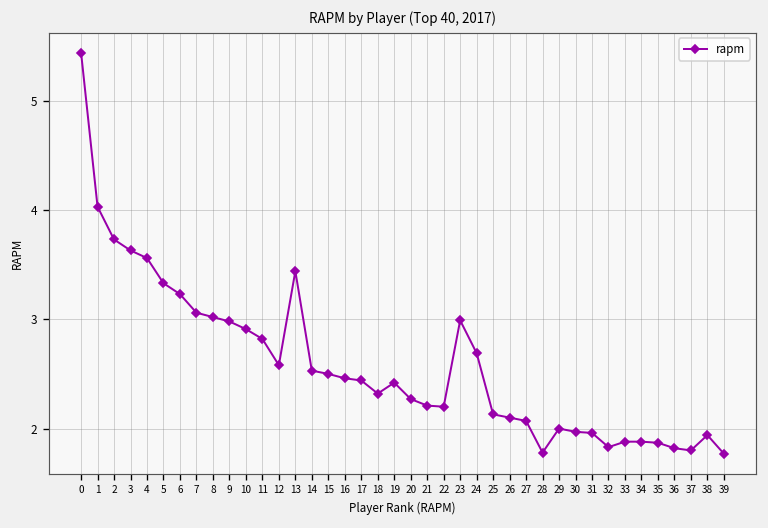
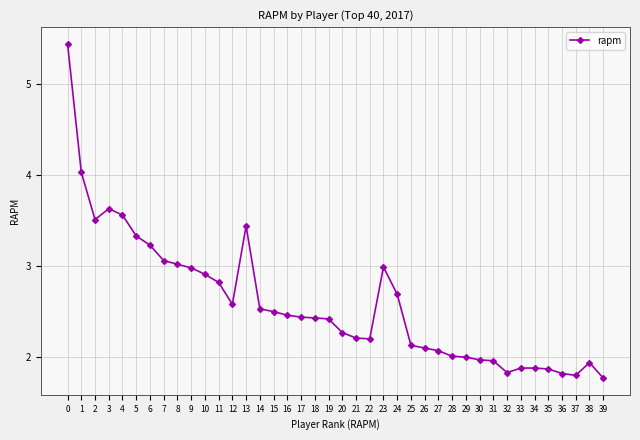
2: 3.7 -> 3.5
18: 2.3 -> 2.4
28: 1.8 -> 2.0
